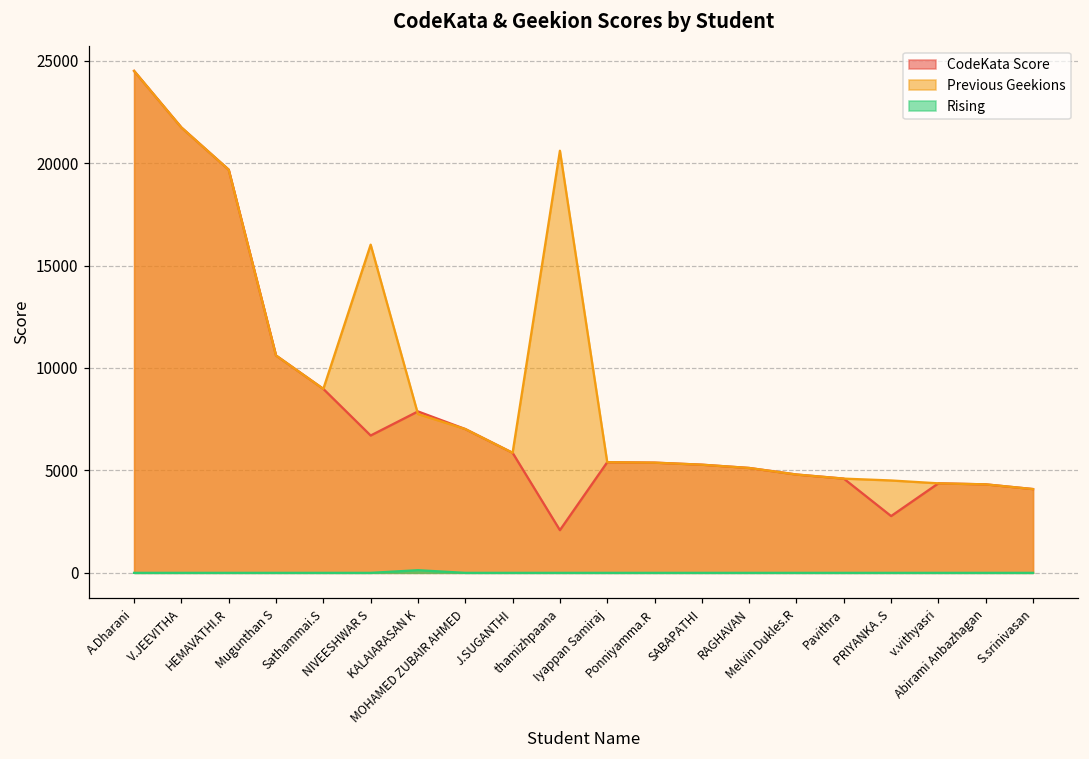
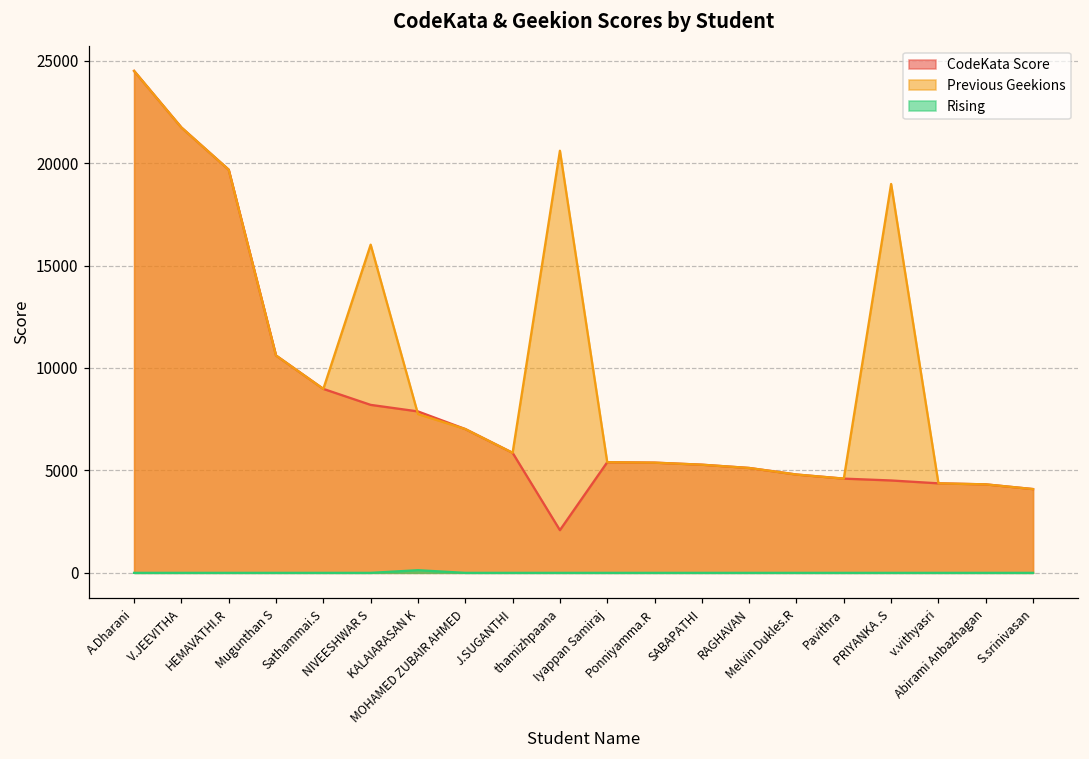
CodeKata Score, NIVEESHWAR S: 6700 -> 8200
CodeKata Score, PRIYANKA .S: 2800 -> 4500
Previous Geekions, PRIYANKA .S: 4500 -> 19000
